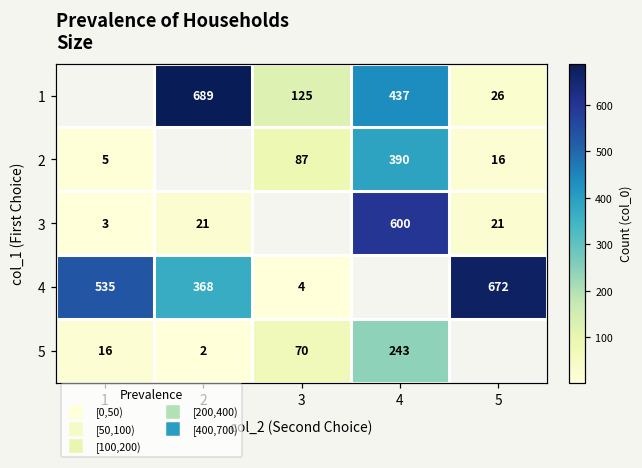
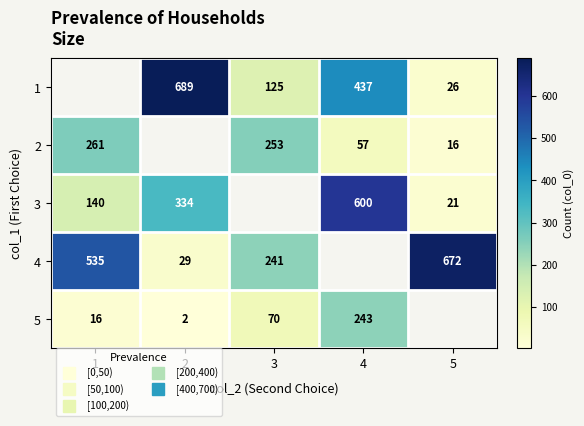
2, 1: 5 -> 261
2, 3: 87 -> 253
2, 4: 390 -> 57
3, 1: 3 -> 140
3, 2: 21 -> 334
4, 2: 368 -> 29
4, 3: 4 -> 241
